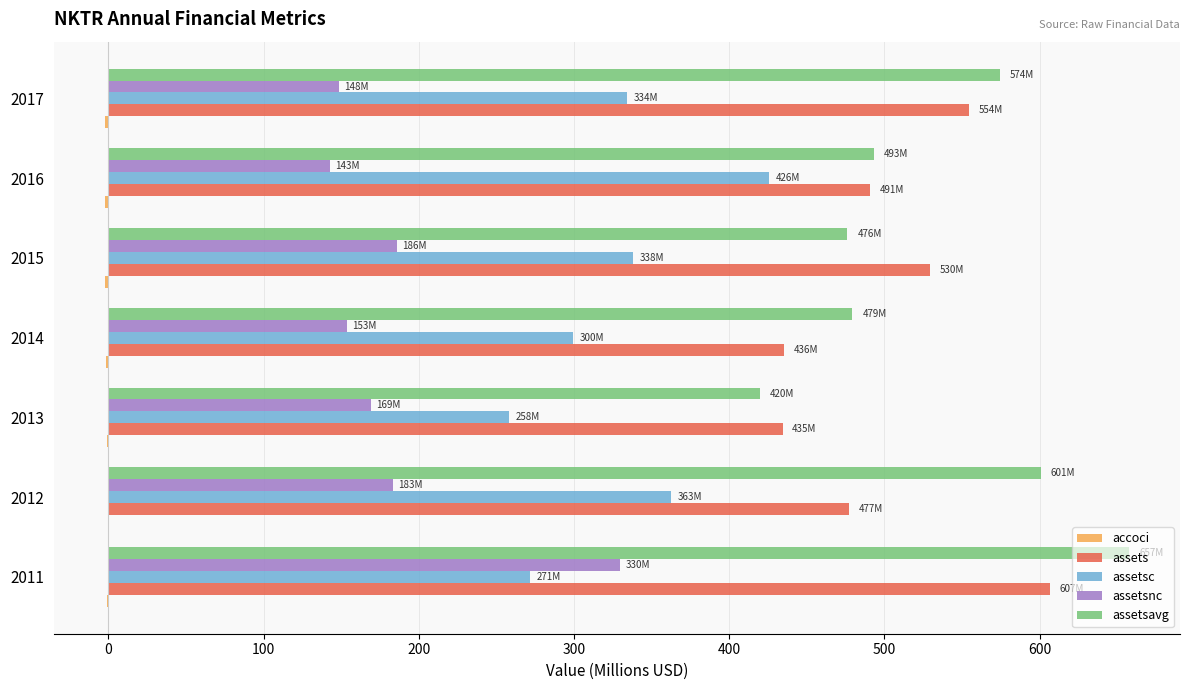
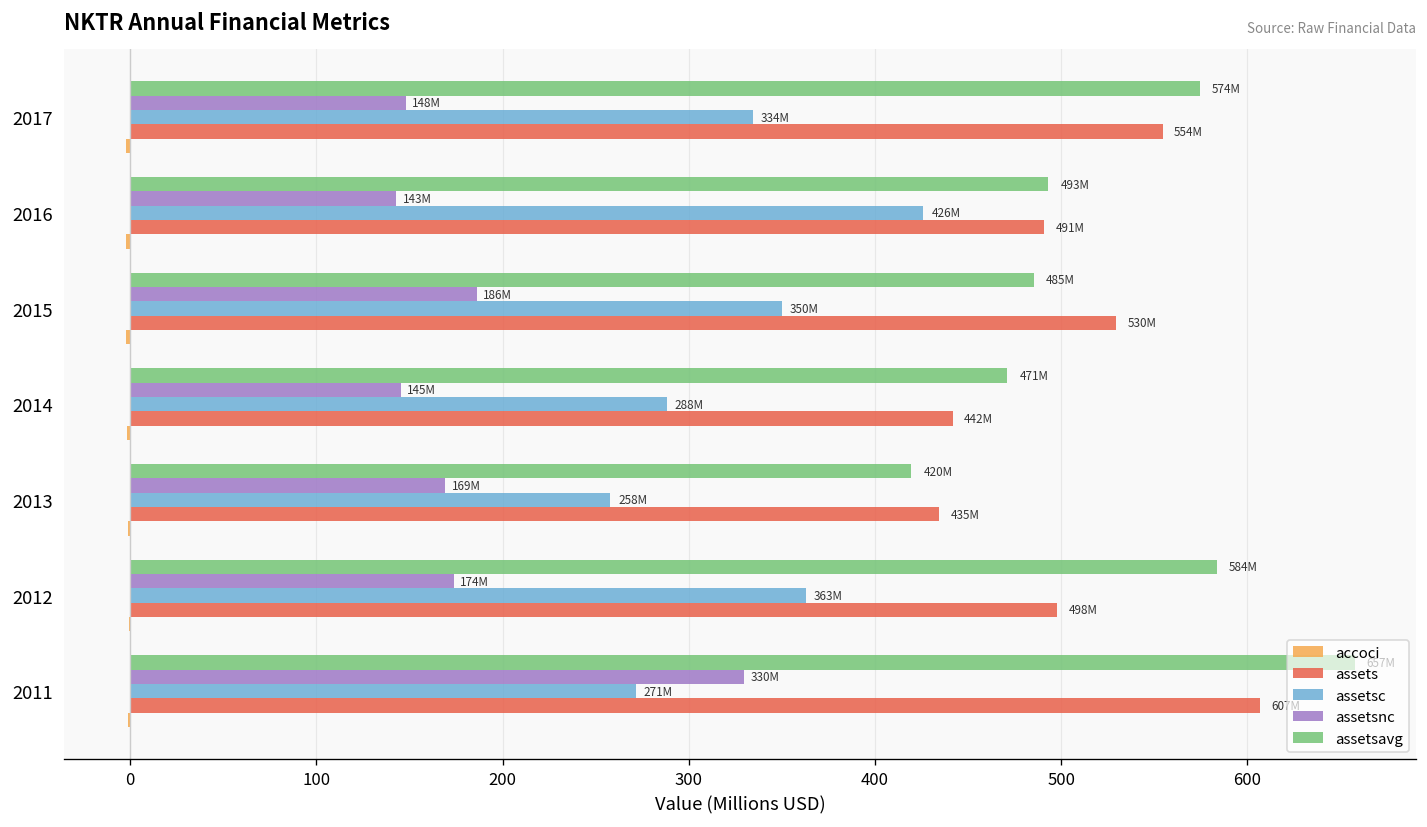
assetsavg, 2015: 476M -> 485M
assetsc, 2015: 338M -> 350M
assetsavg, 2014: 479M -> 471M
assetsnc, 2014: 153M -> 145M
assetsc, 2014: 300M -> 288M
assets, 2014: 436M -> 442M
assetsavg, 2012: 601M -> 584M
assetsnc, 2012: 183M -> 174M
assets, 2012: 477M -> 498M
